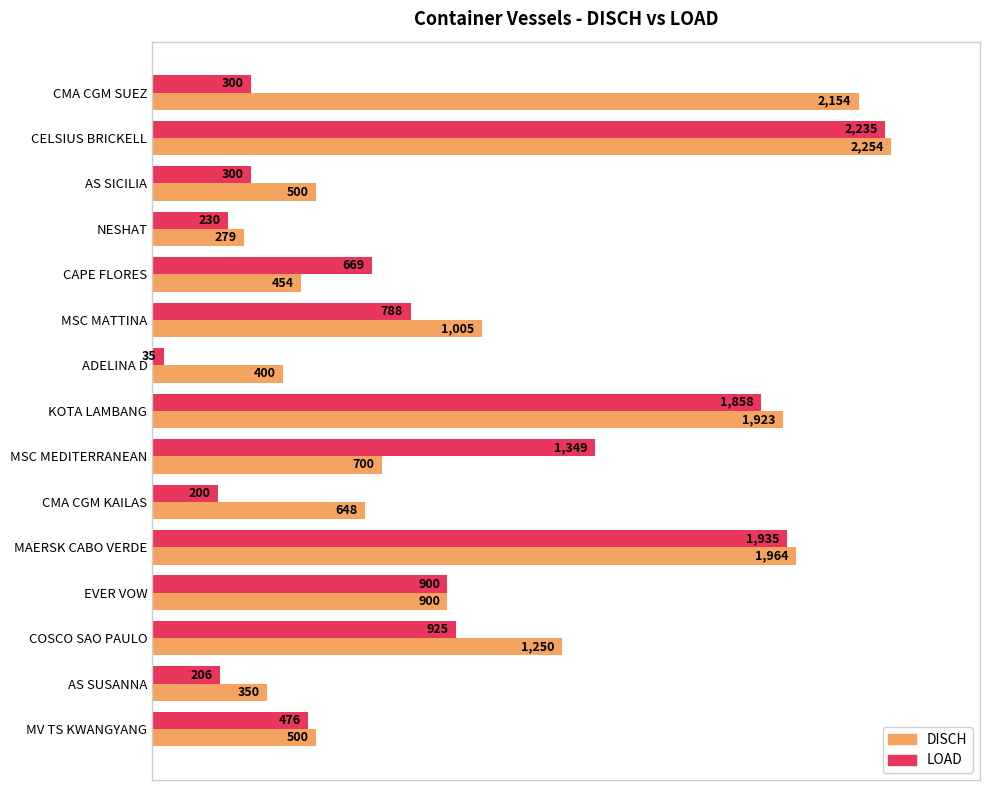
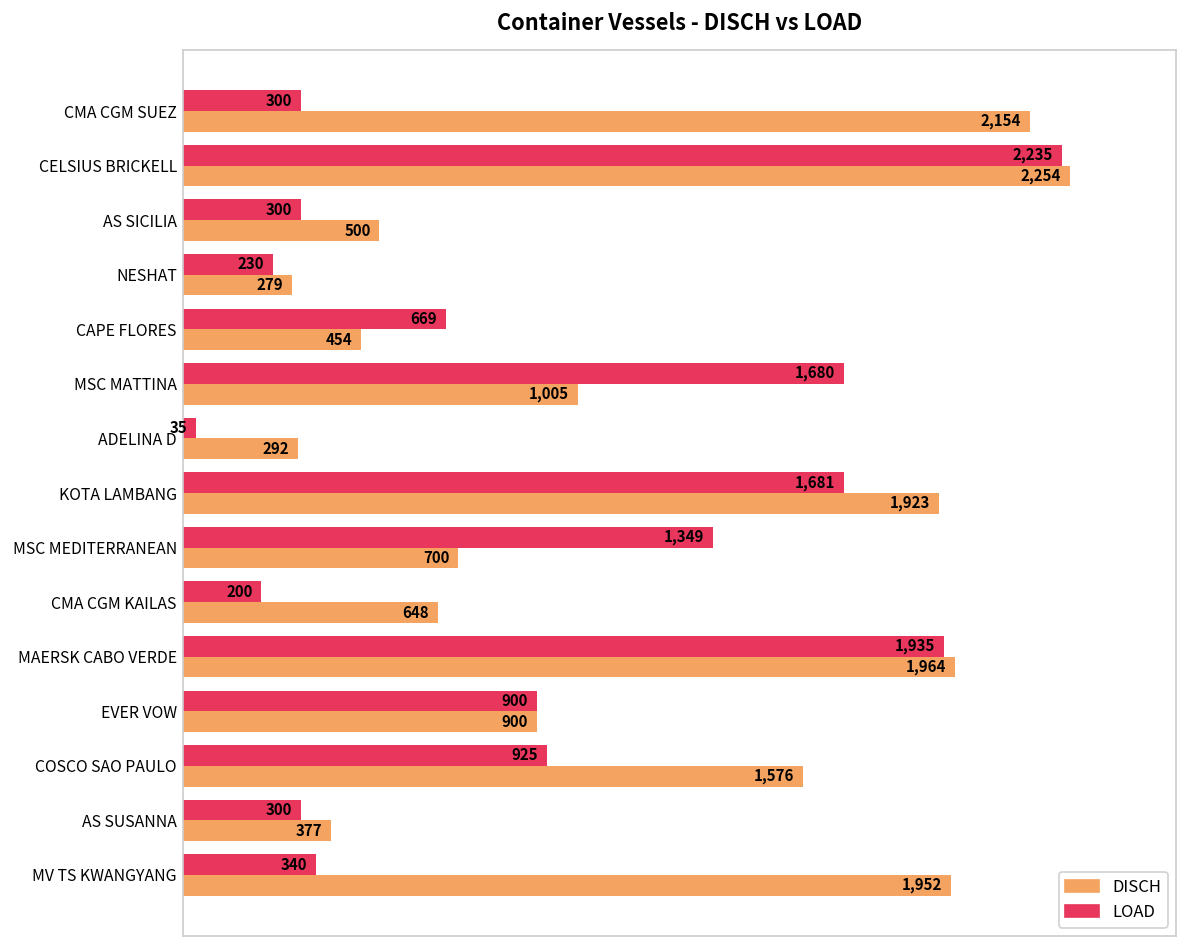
LOAD, MSC MATTINA: 788 -> 1,680
DISCH, ADELINA D: 400 -> 292
LOAD, KOTA LAMBANG: 1,858 -> 1,681
DISCH, COSCO SAO PAULO: 1,250 -> 1,576
LOAD, AS SUSANNA: 206 -> 300
DISCH, AS SUSANNA: 350 -> 377
LOAD, MV TS KWANGYANG: 476 -> 340
DISCH, MV TS KWANGYANG: 500 -> 1,952
